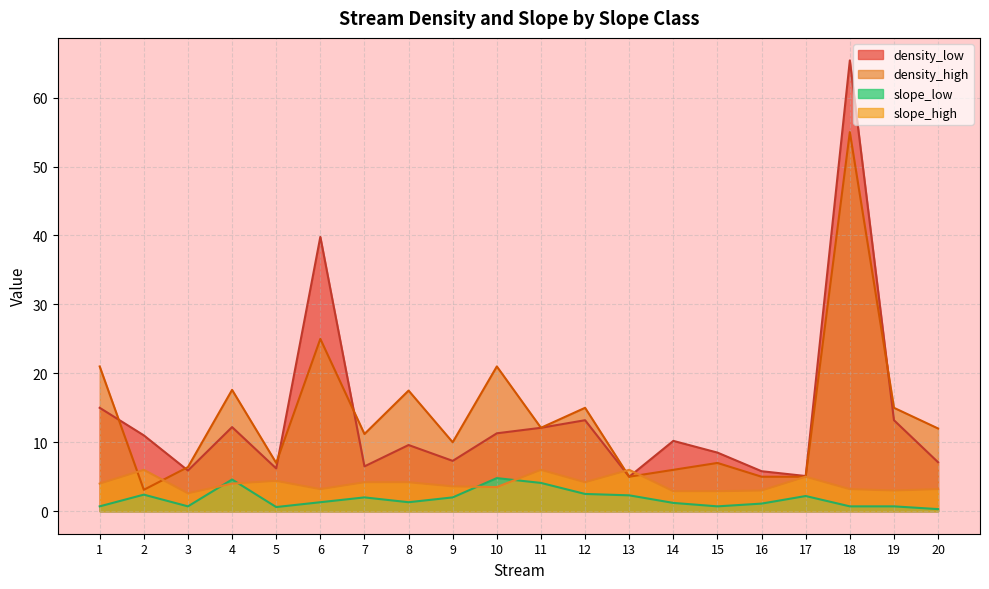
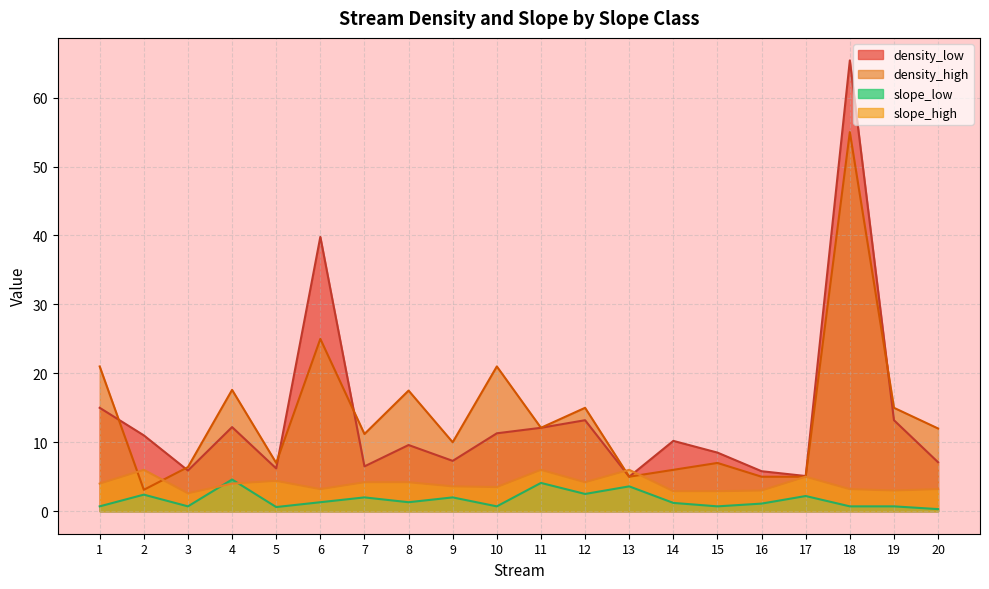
slope_low, 10: 5 -> 1
slope_low, 13: 2 -> 4
